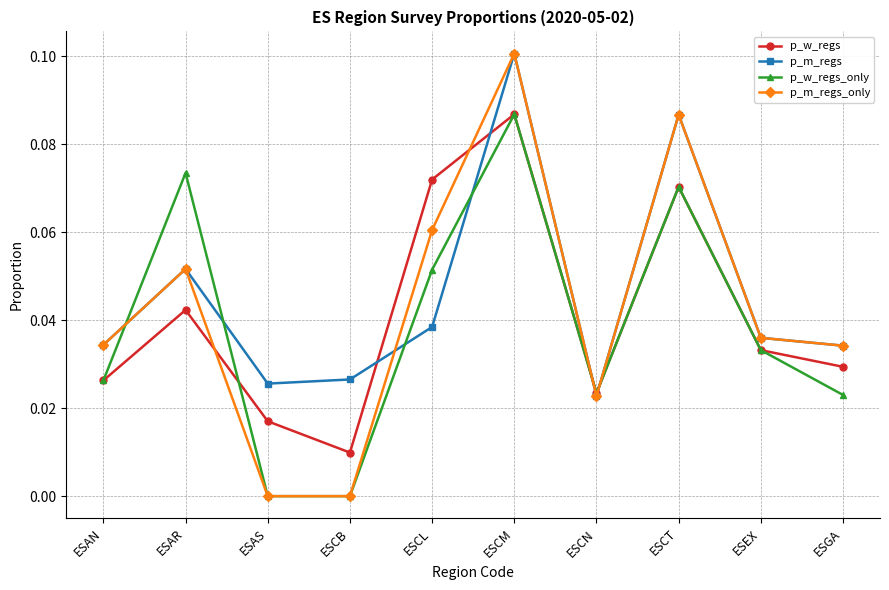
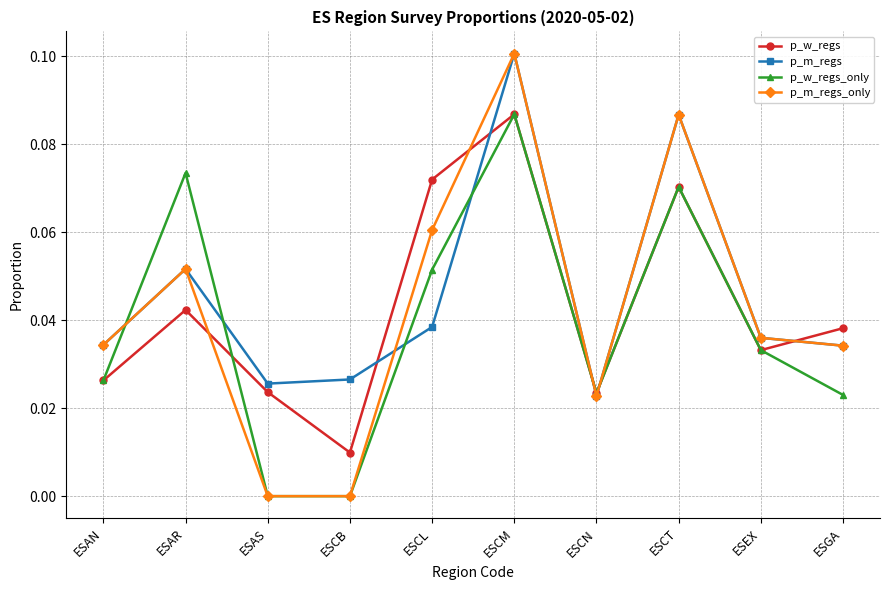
p_w_regs, ESAS: 0.017 -> 0.024
p_w_regs, ESGA: 0.029 -> 0.038
